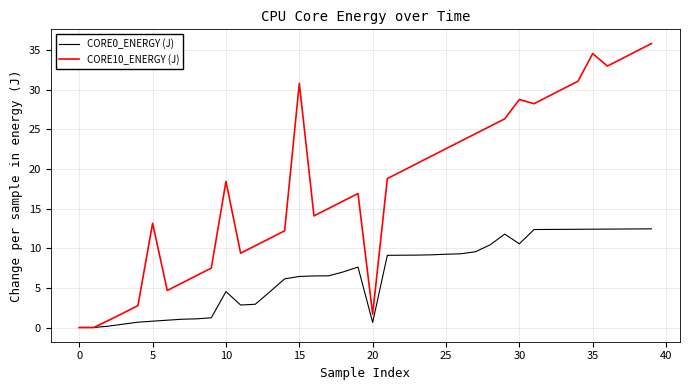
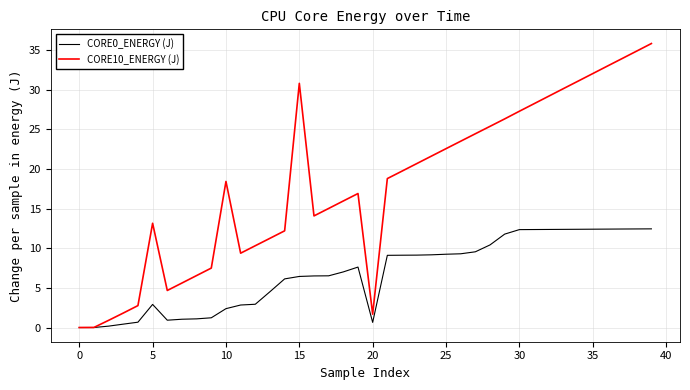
CORE0_ENERGY (J), 5: 1 -> 3
CORE0_ENERGY (J), 10: 5 -> 2
CORE0_ENERGY (J), 30: 11 -> 12
CORE10_ENERGY (J), 30: 29 -> 27
CORE10_ENERGY (J), 35: 35 -> 32
